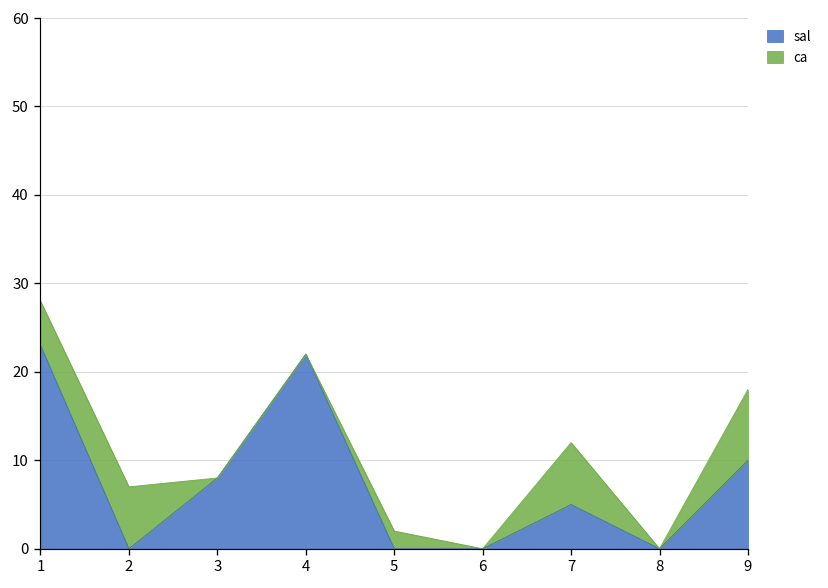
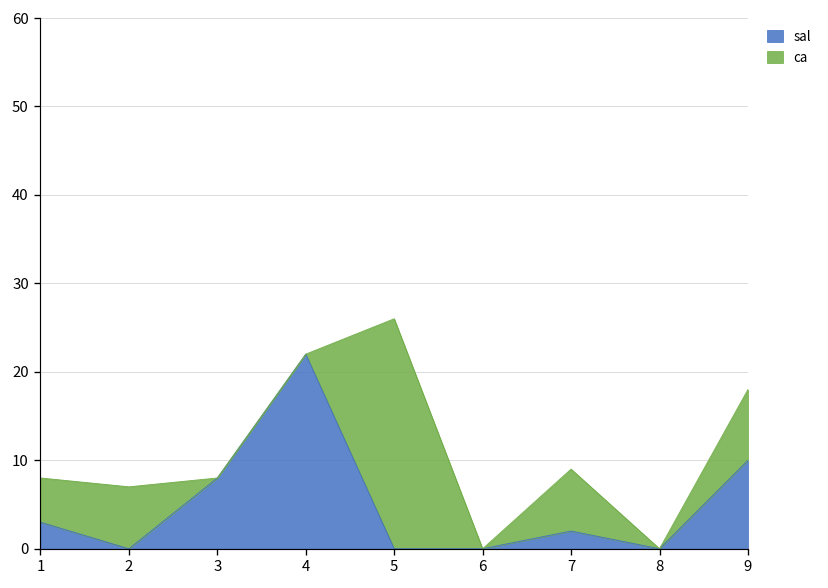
sal, 1: 23 -> 3
ca, 5: 2 -> 26
sal, 7: 5 -> 2
